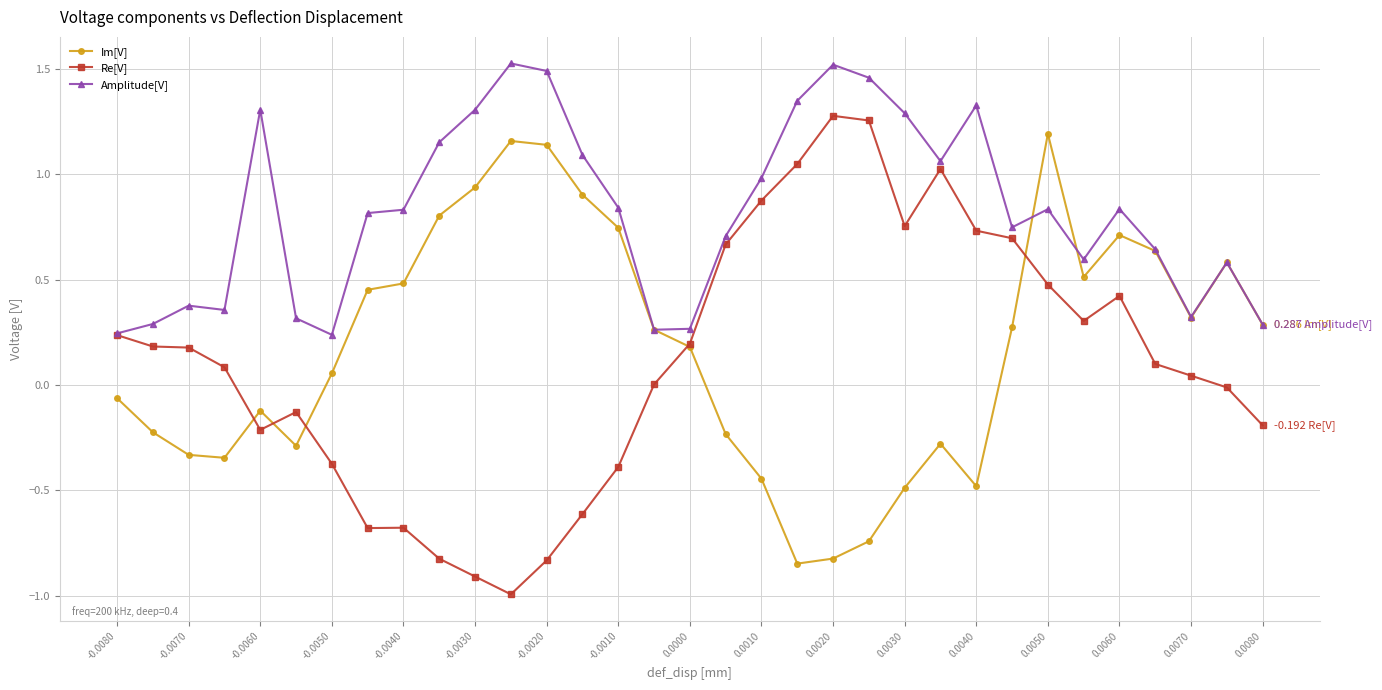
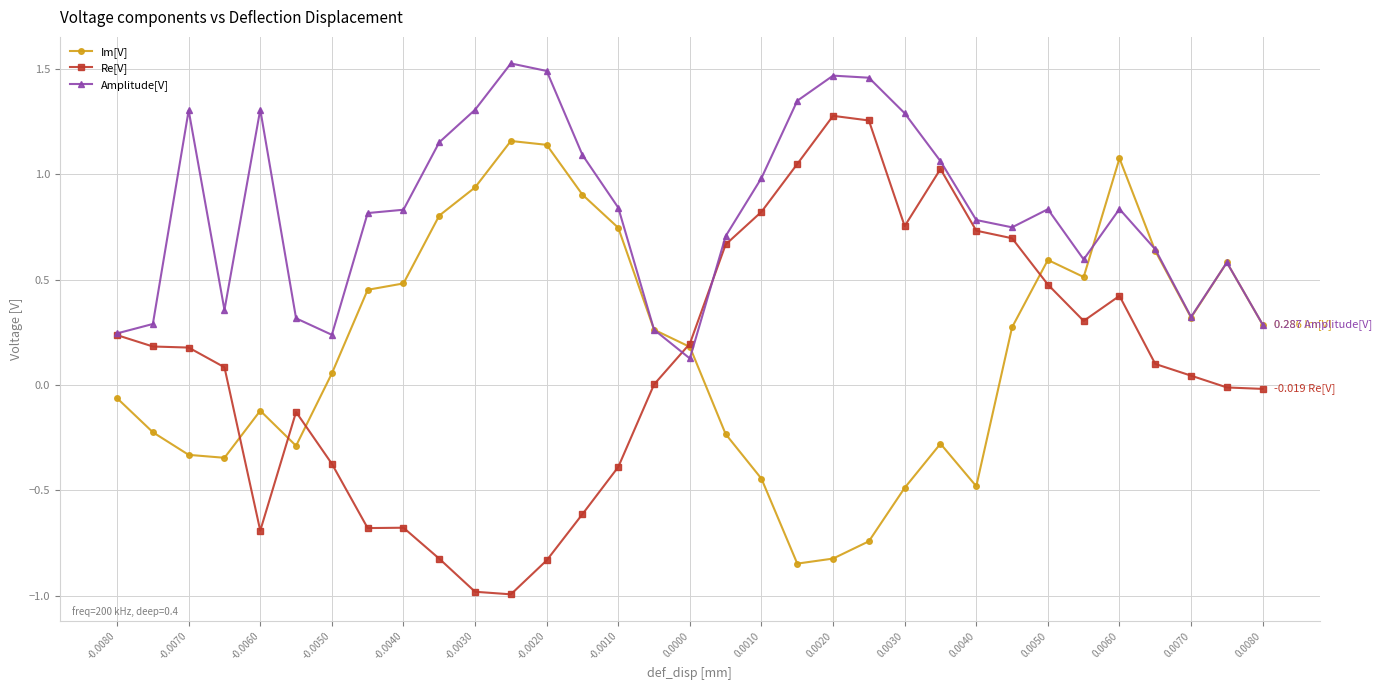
Amplitude[V], -0.0070: 0.38 -> 1.30
Re[V], -0.0060: -0.21 -> -0.69
Re[V], -0.0030: -0.91 -> -0.98
Amplitude[V], 0.0000: 0.27 -> 0.13
Re[V], 0.0010: 0.88 -> 0.82
Amplitude[V], 0.0020: 1.52 -> 1.47
Amplitude[V], 0.0040: 1.33 -> 0.78
Im[V], 0.0050: 1.19 -> 0.59
Im[V], 0.0060: 0.71 -> 1.08
Re[V], 0.0080: -0.192 -> -0.019
